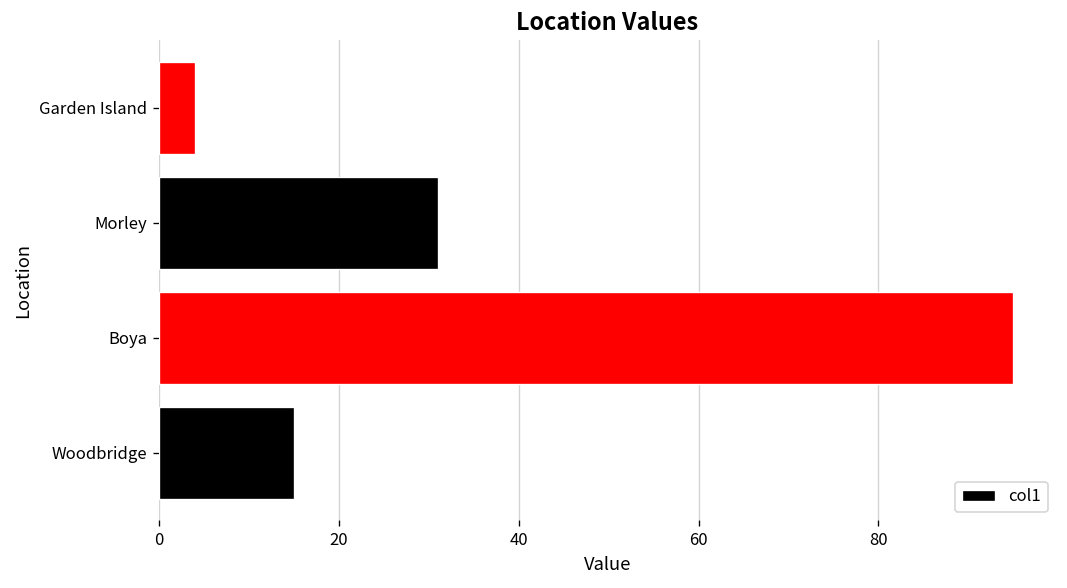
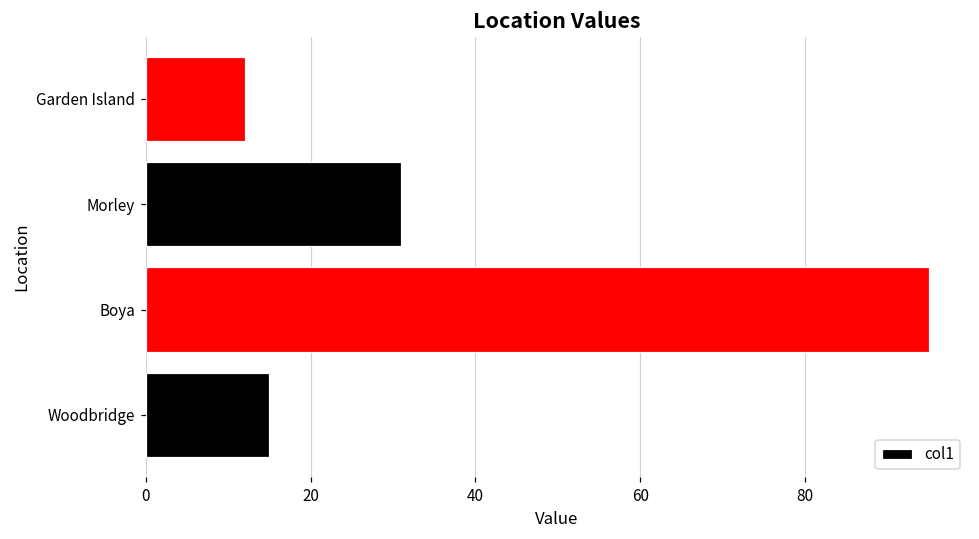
Garden Island: 4 -> 12
